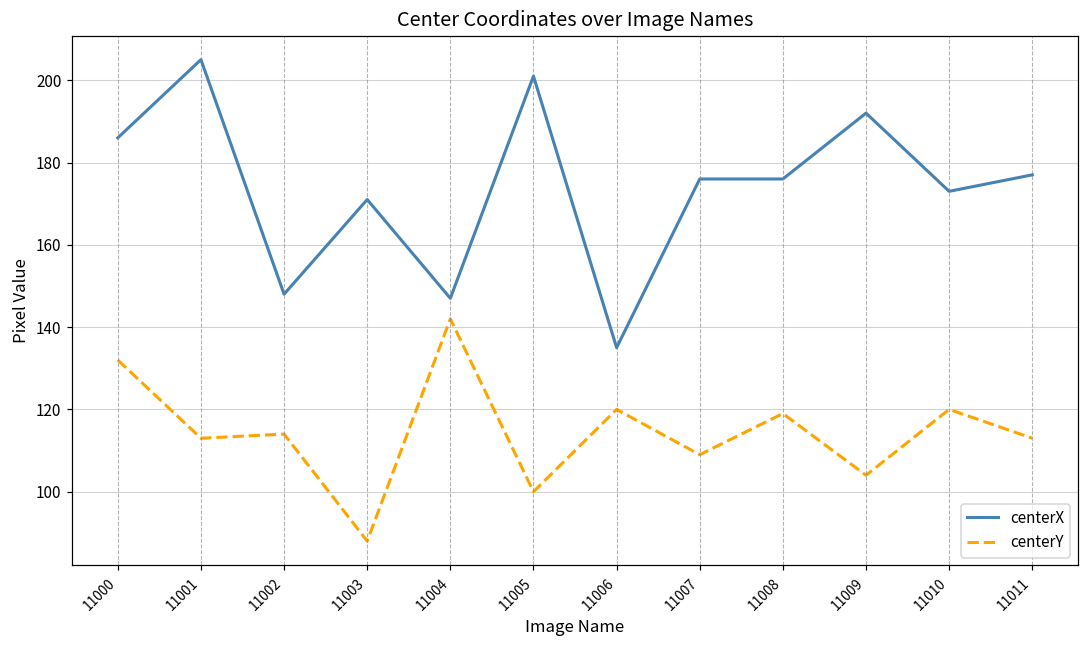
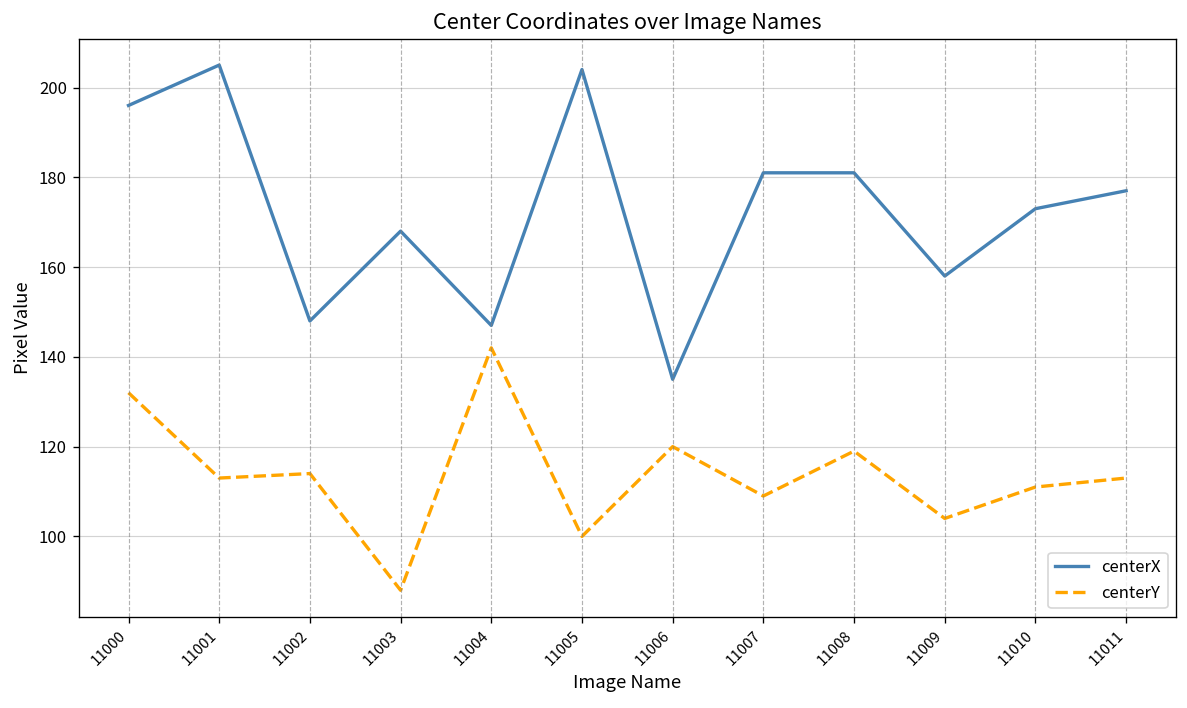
centerX, 11000: 186 -> 196
centerX, 11003: 171 -> 168
centerX, 11005: 201 -> 204
centerX, 11007: 176 -> 181
centerX, 11008: 176 -> 181
centerX, 11009: 192 -> 158
centerY, 11010: 120 -> 111
